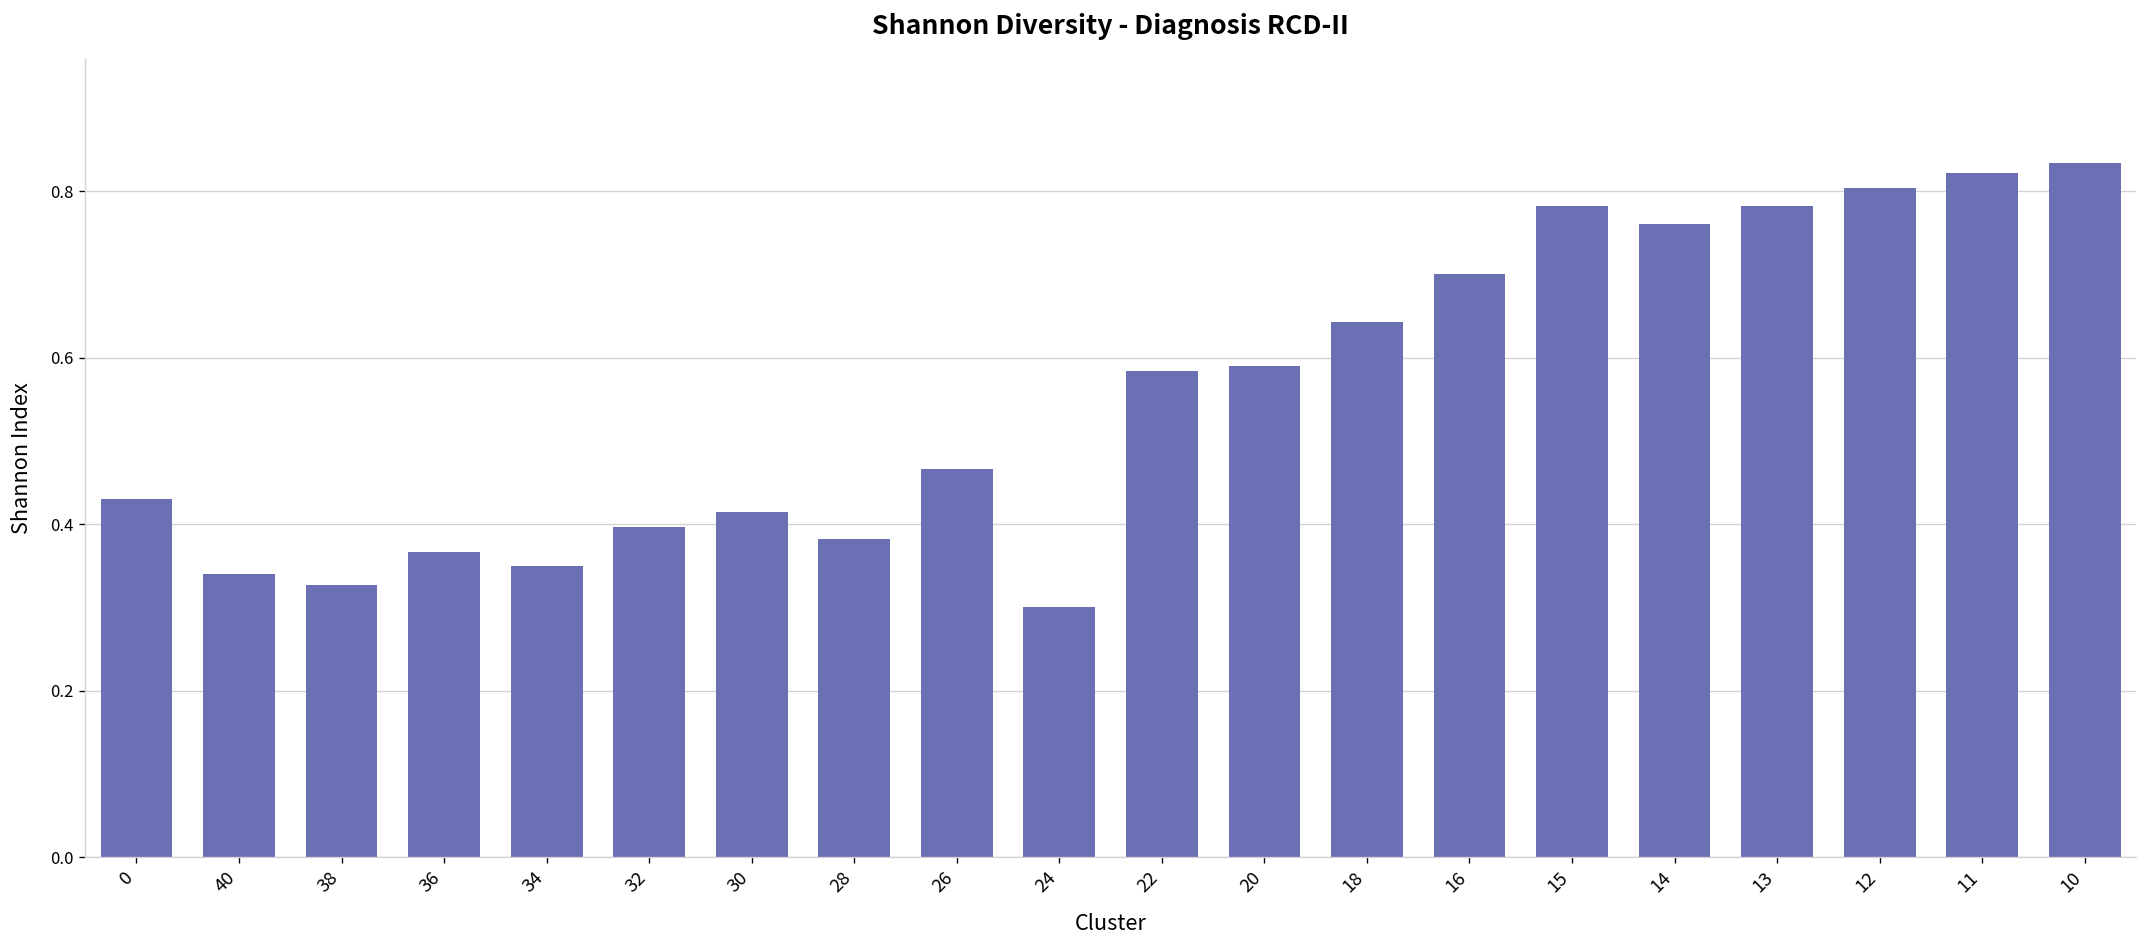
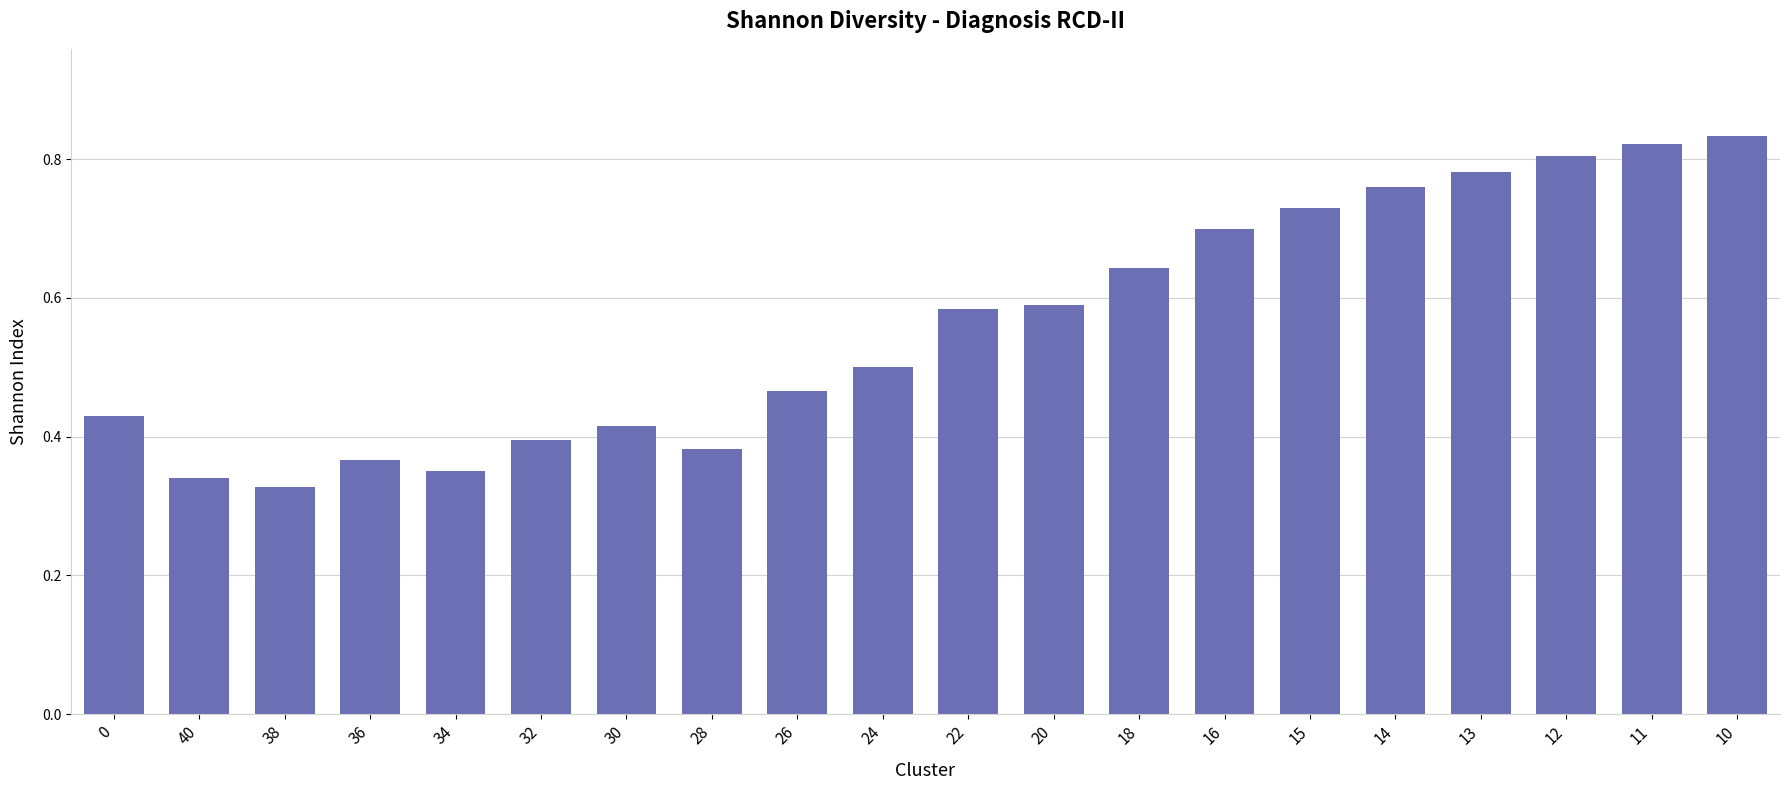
24: 0.3 -> 0.5
15: 0.78 -> 0.73
